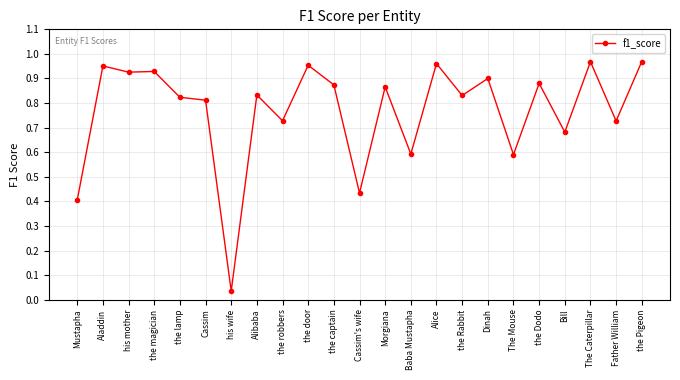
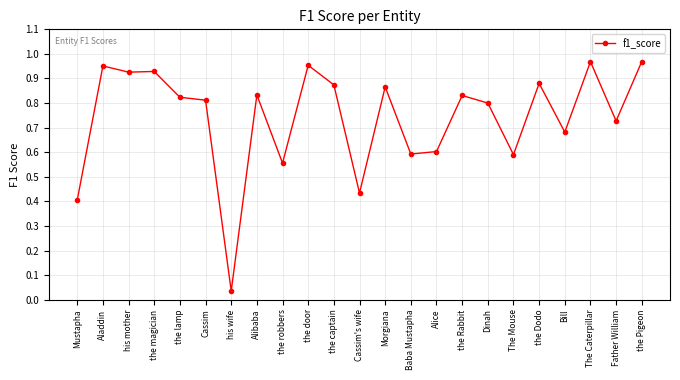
the robbers: 0.73 -> 0.56
Alice: 0.96 -> 0.60
Dinah: 0.9 -> 0.8
